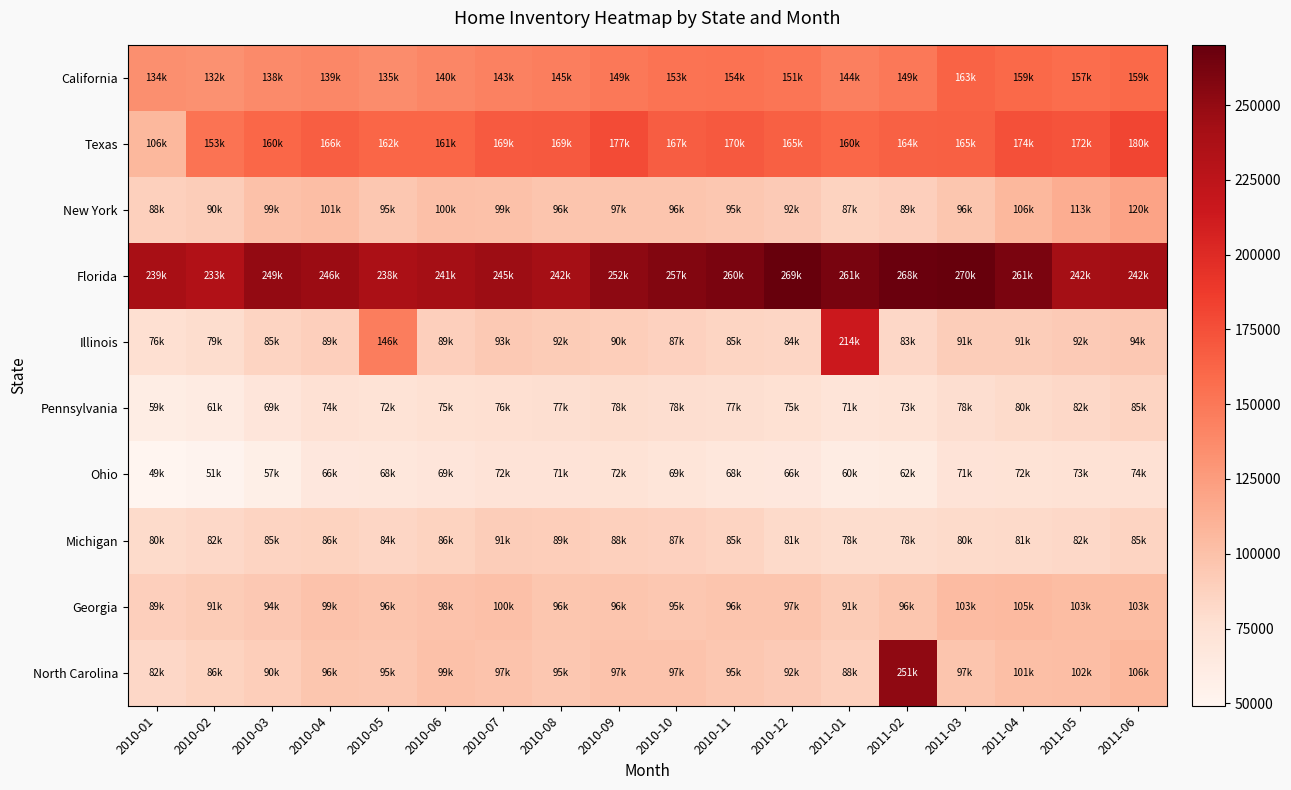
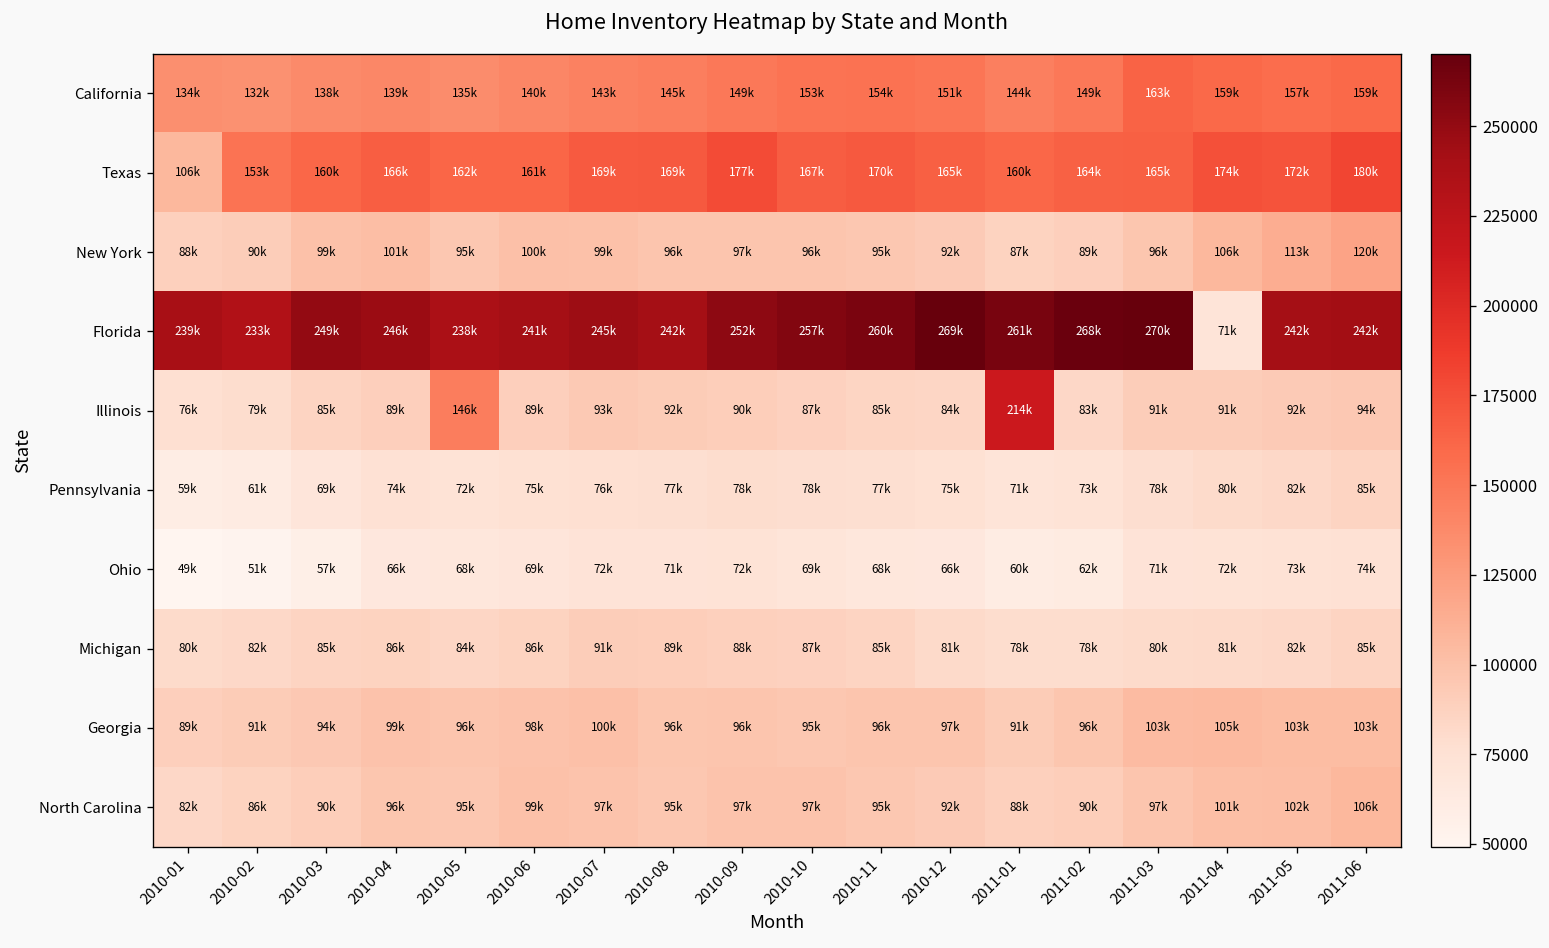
Florida, 2011-04: 261k -> 71k
North Carolina, 2011-02: 251k -> 90k
